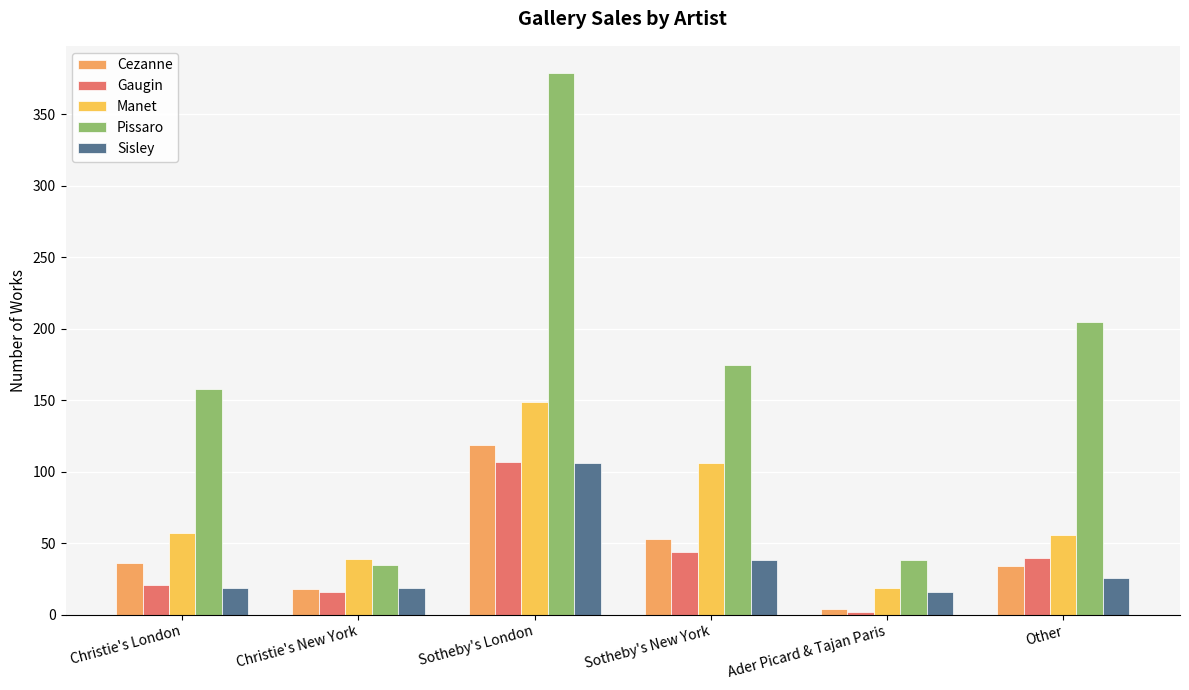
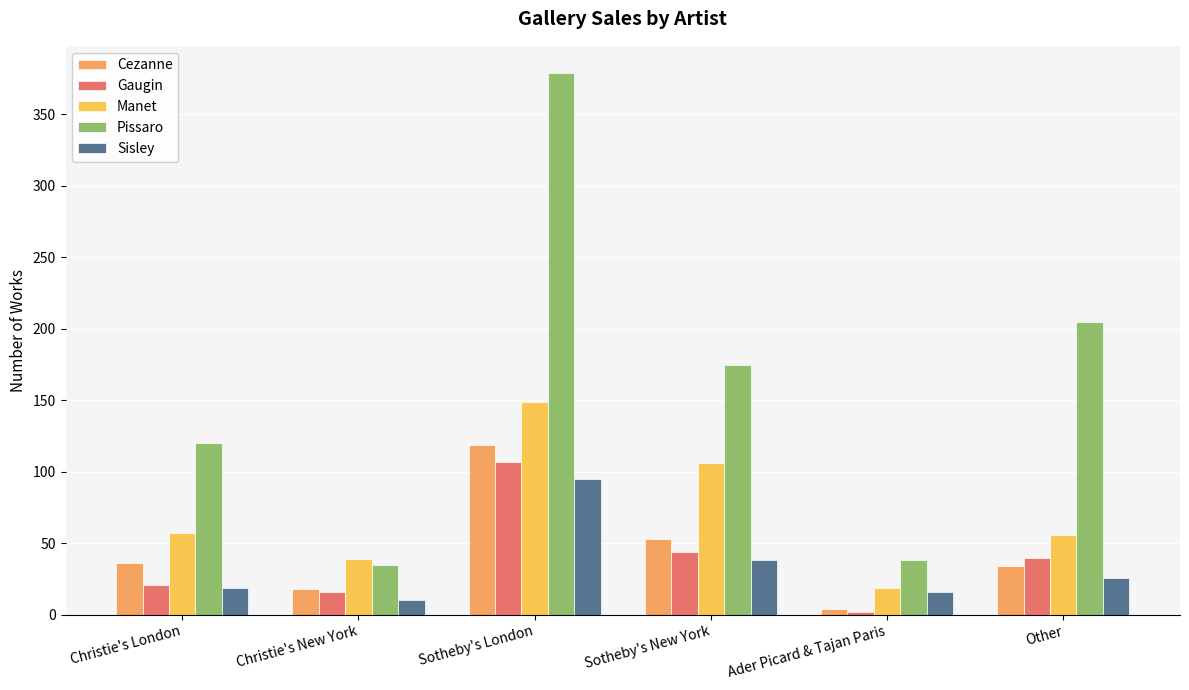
Pissaro, Christie's London: 158 -> 120
Sisley, Christie's New York: 19 -> 10
Sisley, Sotheby's London: 106 -> 95
